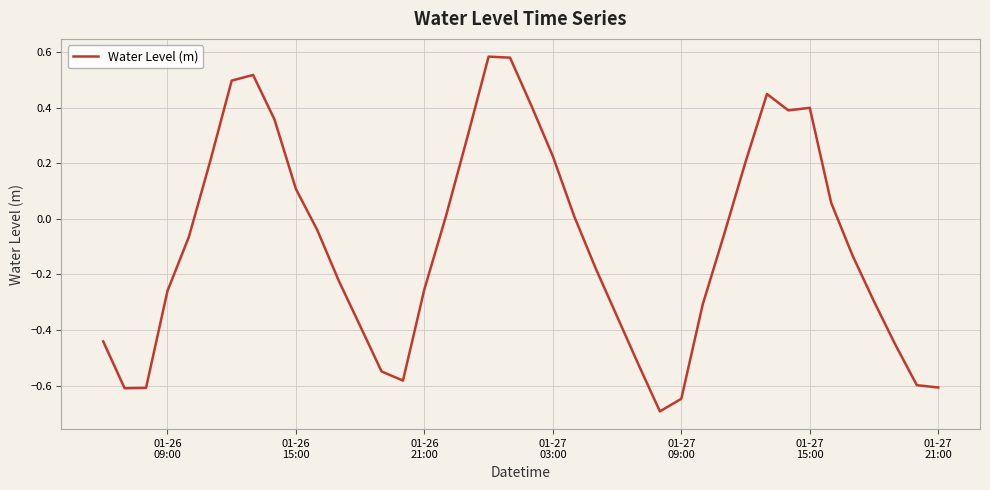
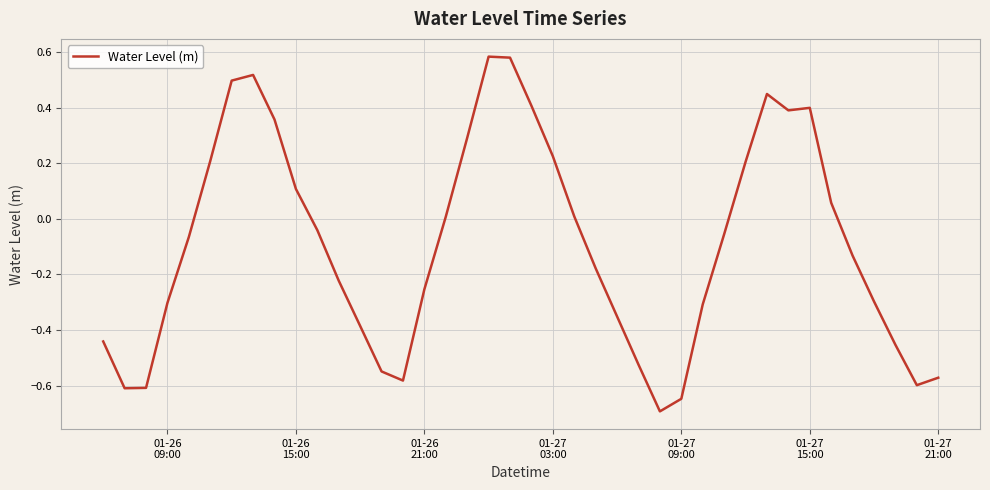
01-26 09:00: -0.26 -> -0.30
01-27 21:00: -0.61 -> -0.57
